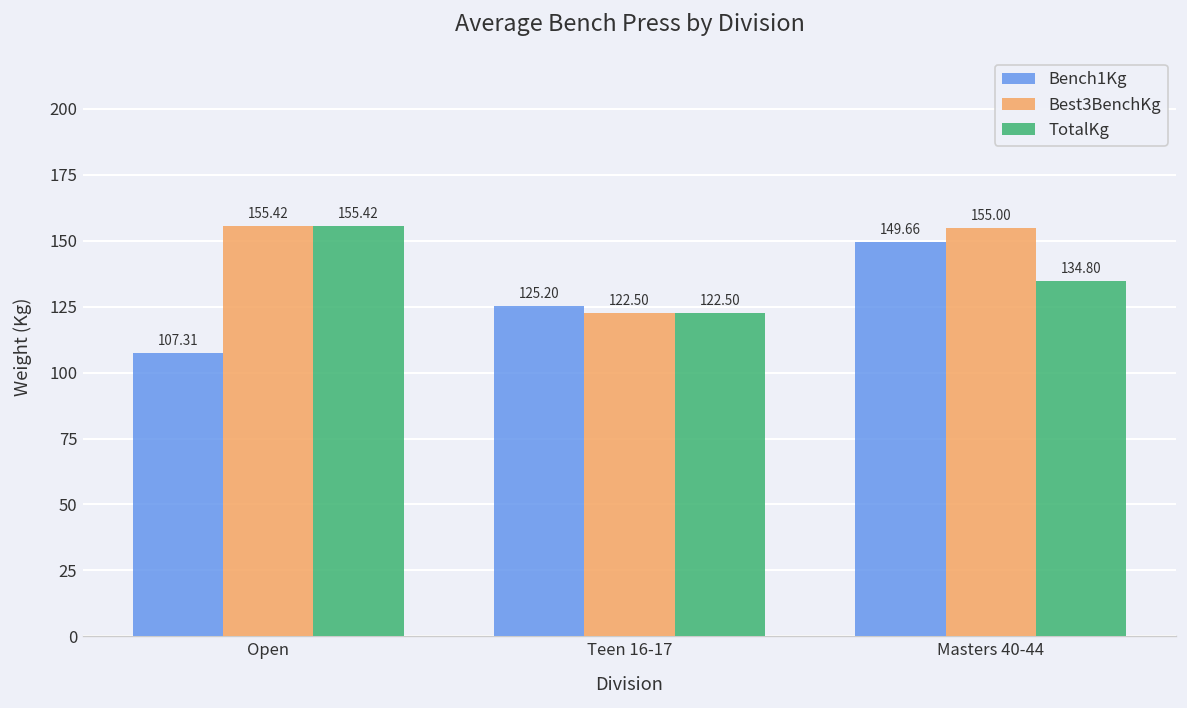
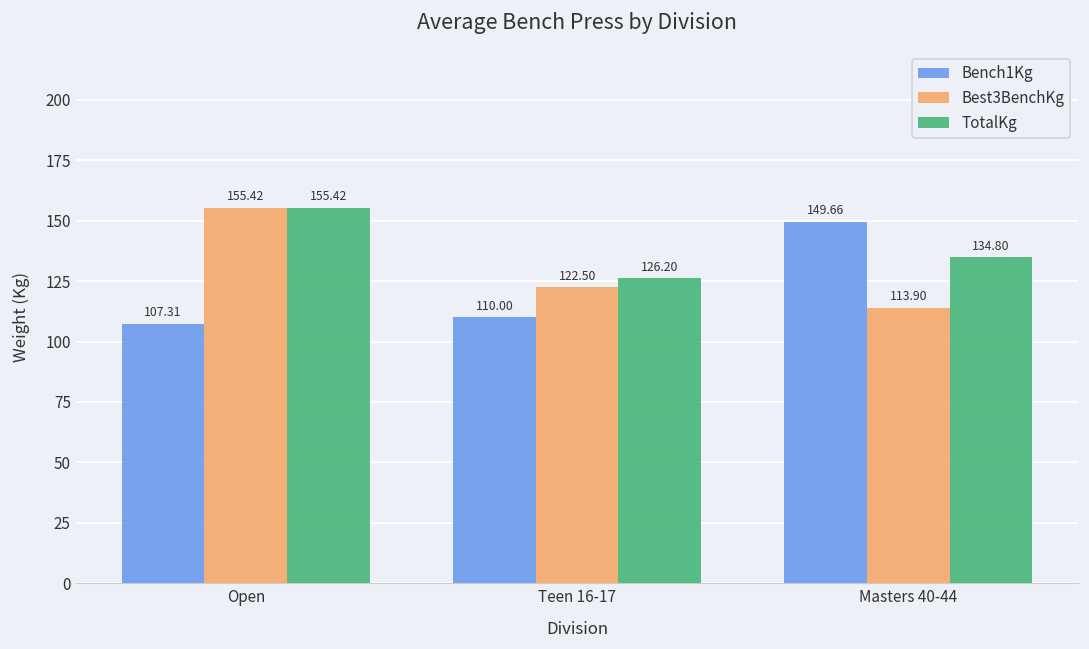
Bench1Kg, Teen 16-17: 125.20 -> 110.00
TotalKg, Teen 16-17: 122.50 -> 126.20
Best3BenchKg, Masters 40-44: 155.00 -> 113.90
